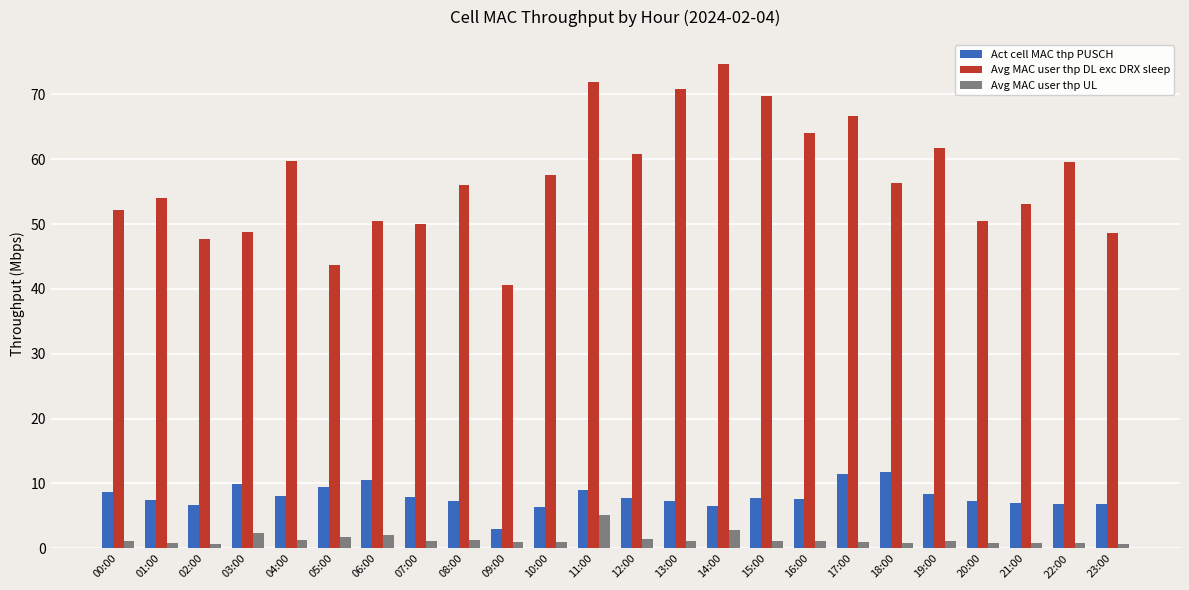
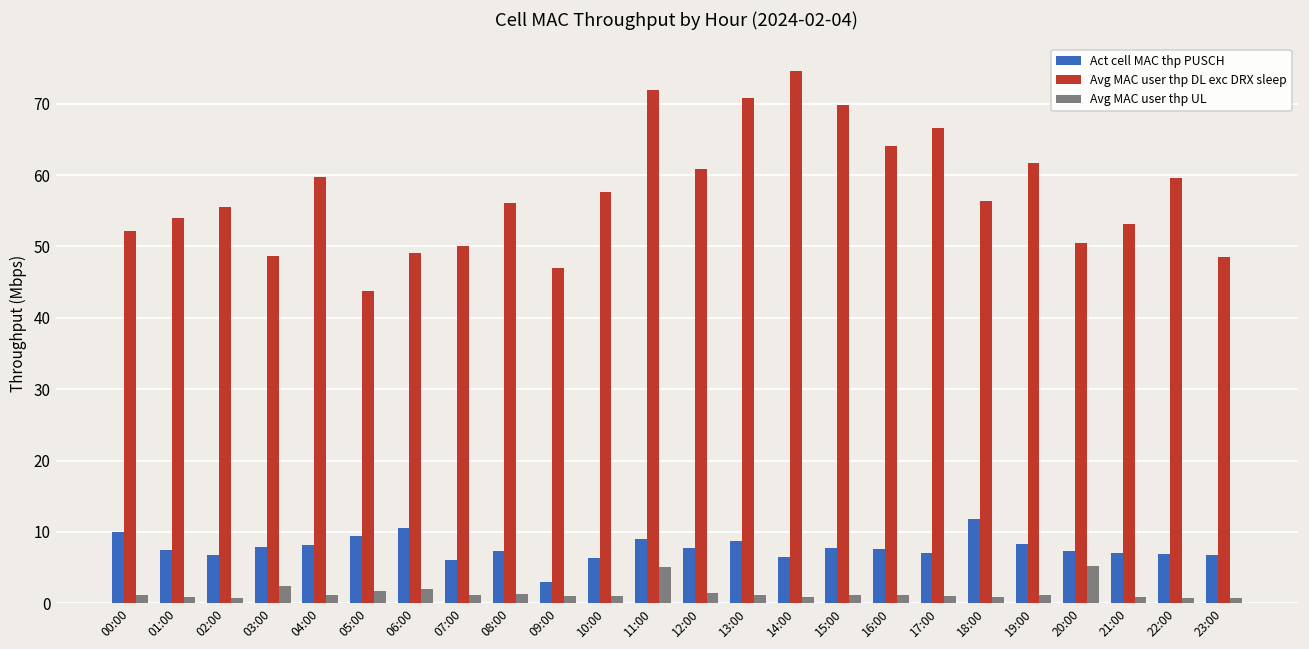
Act cell MAC thp PUSCH, 00:00: 9 -> 10
Avg MAC user thp DL exc DRX sleep, 02:00: 48 -> 56
Act cell MAC thp PUSCH, 03:00: 10 -> 8
Avg MAC user thp DL exc DRX sleep, 06:00: 50 -> 49
Act cell MAC thp PUSCH, 07:00: 8 -> 6
Avg MAC user thp DL exc DRX sleep, 09:00: 41 -> 47
Act cell MAC thp PUSCH, 13:00: 7 -> 9
Avg MAC user thp UL, 14:00: 3 -> 1
Act cell MAC thp PUSCH, 17:00: 12 -> 7
Avg MAC user thp UL, 20:00: 1 -> 5
